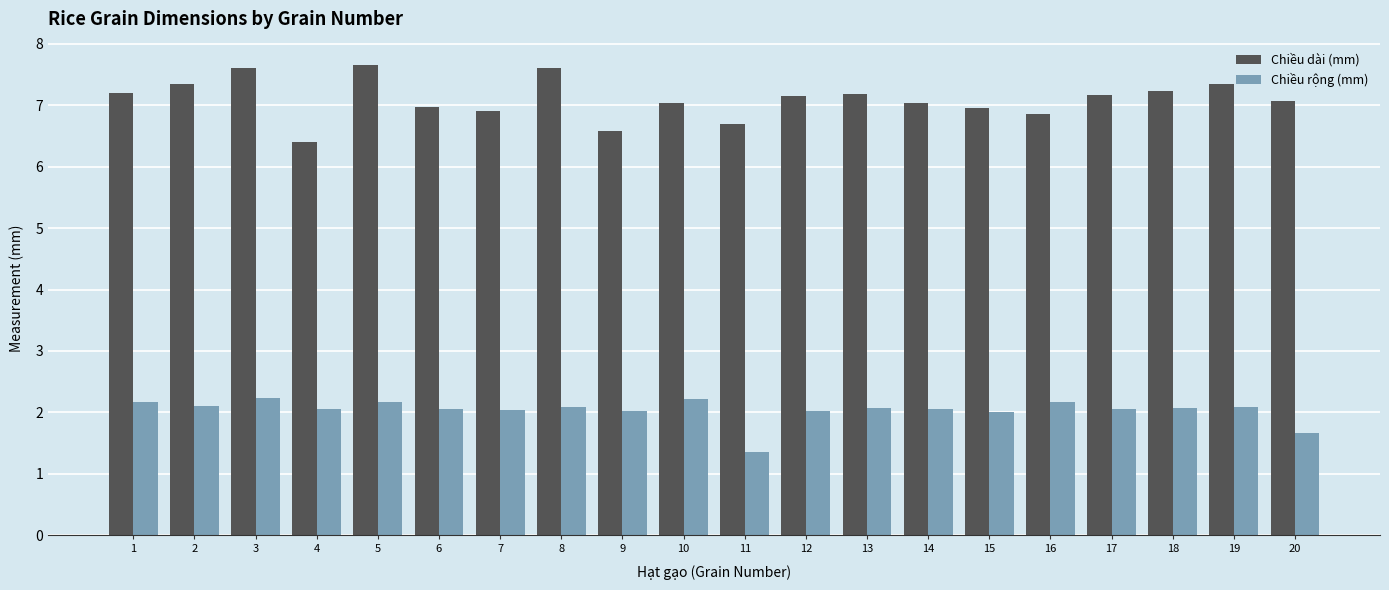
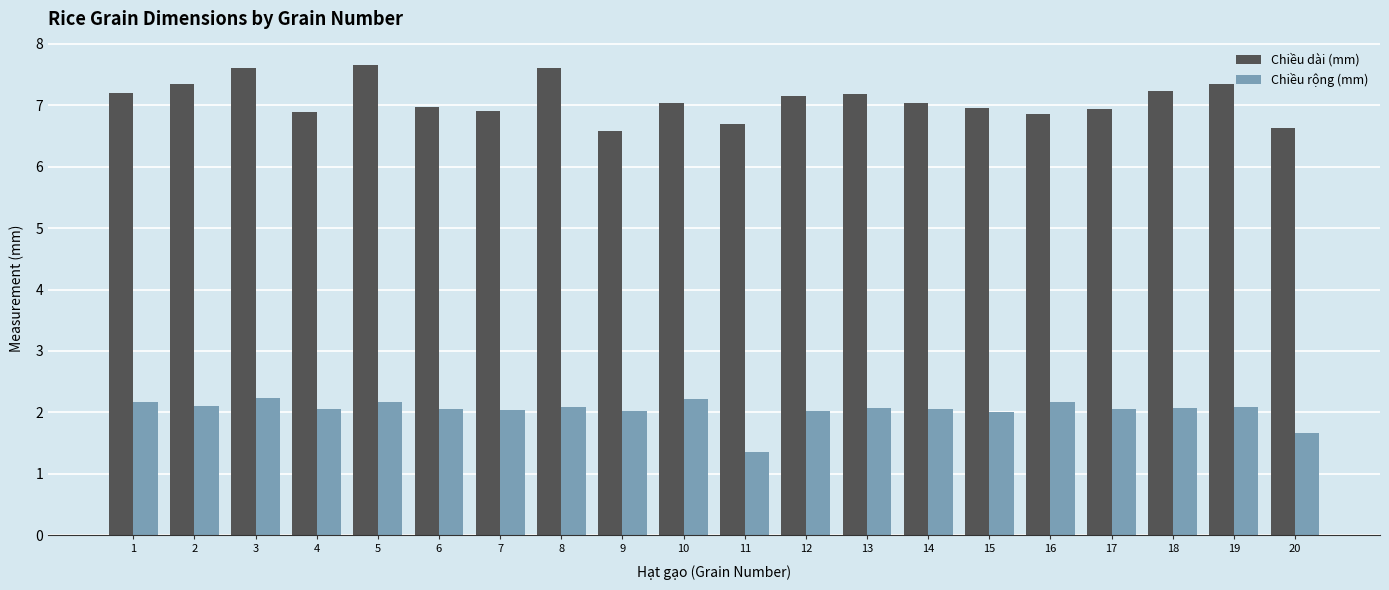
Chiều dài (mm), 4: 6.4 -> 6.9
Chiều dài (mm), 17: 7.2 -> 6.9
Chiều dài (mm), 20: 7.1 -> 6.6
